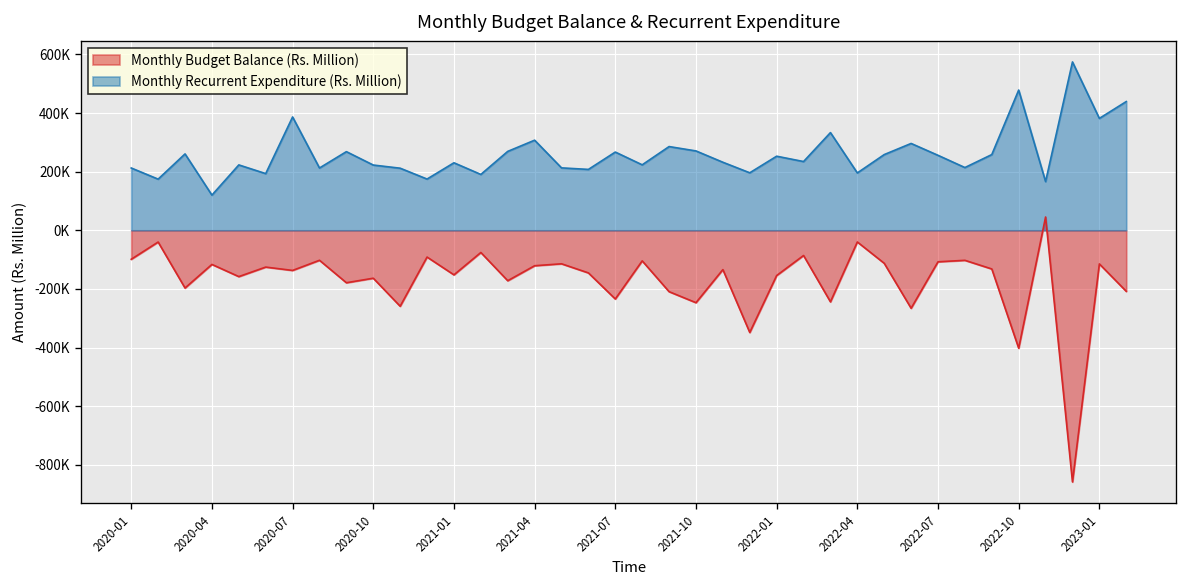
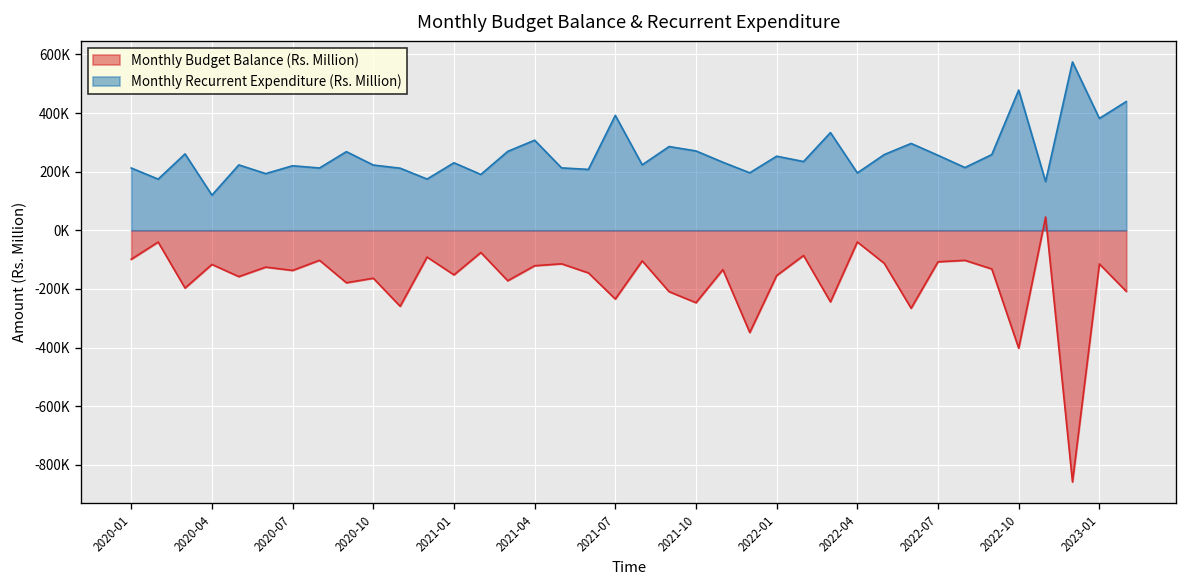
Monthly Recurrent Expenditure (Rs. Million), 2020-07: 390000 -> 220000
Monthly Recurrent Expenditure (Rs. Million), 2021-07: 270000 -> 390000
